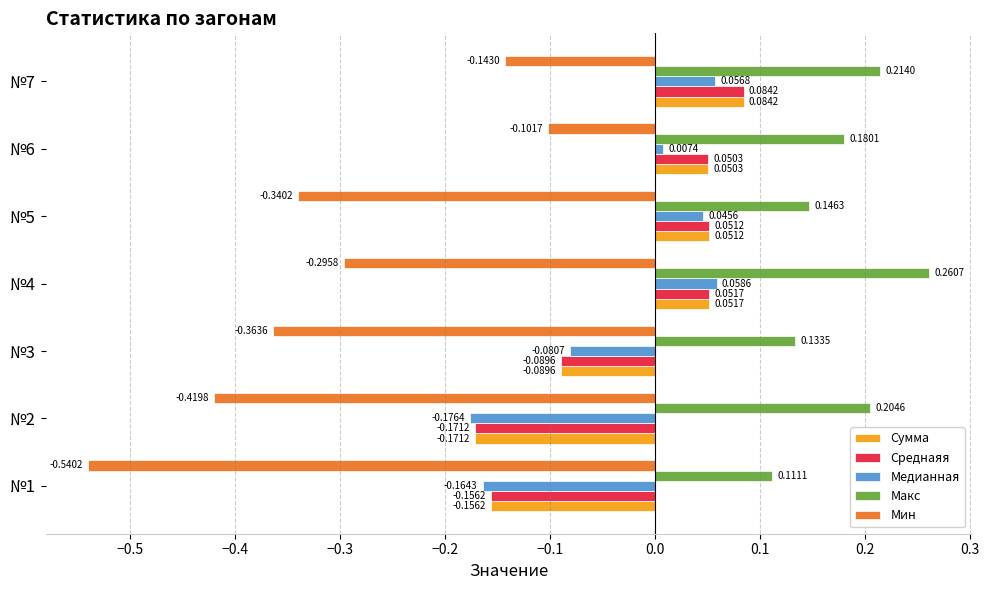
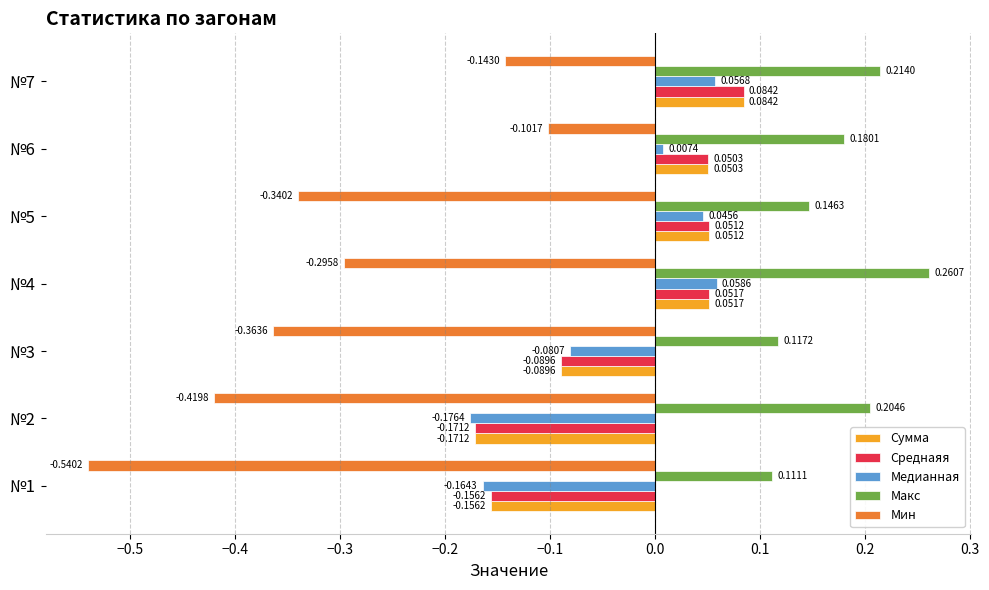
Макс, №3: 0.1335 -> 0.1172
